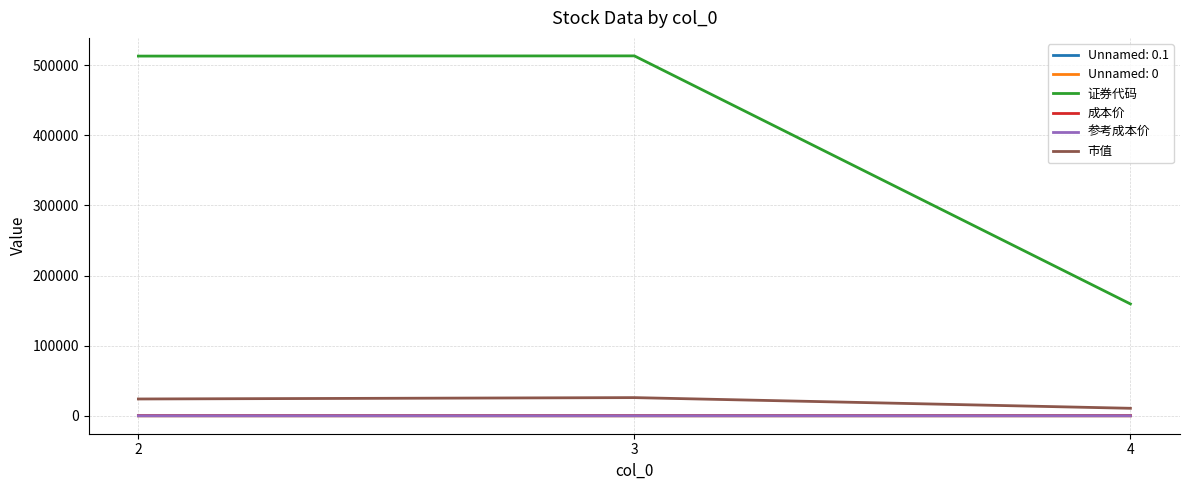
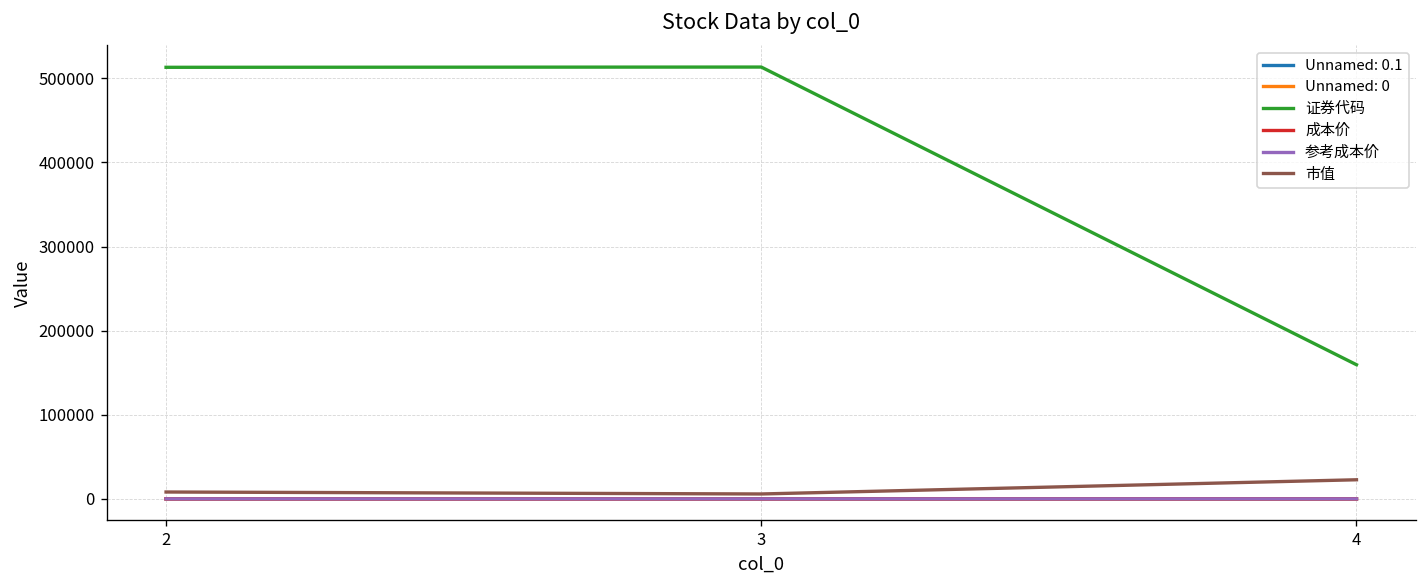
市值, 2: 20000 -> 10000
市值, 3: 30000 -> 10000
市值, 4: 10000 -> 20000
